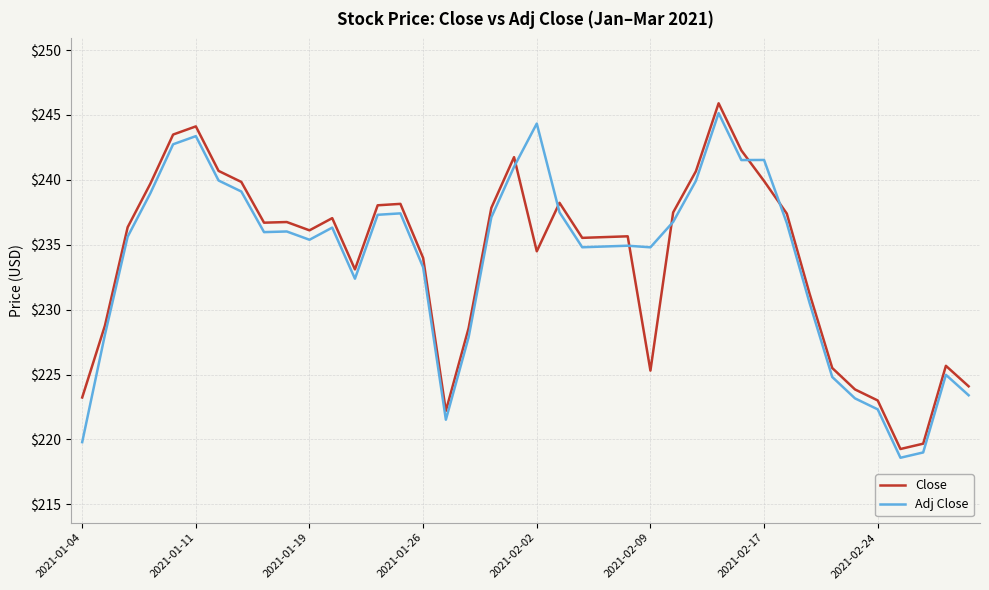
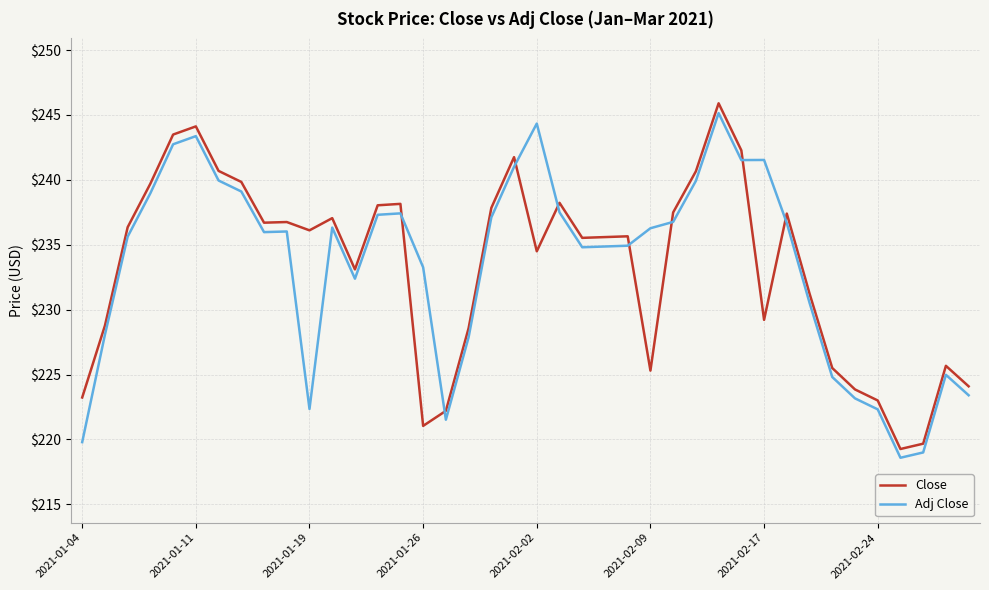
Adj Close, 2021-01-19: $235.4 -> $222.3
Close, 2021-01-26: $234.0 -> $221.0
Adj Close, 2021-02-09: $234.8 -> $236.3
Close, 2021-02-17: $239.9 -> $229.2
